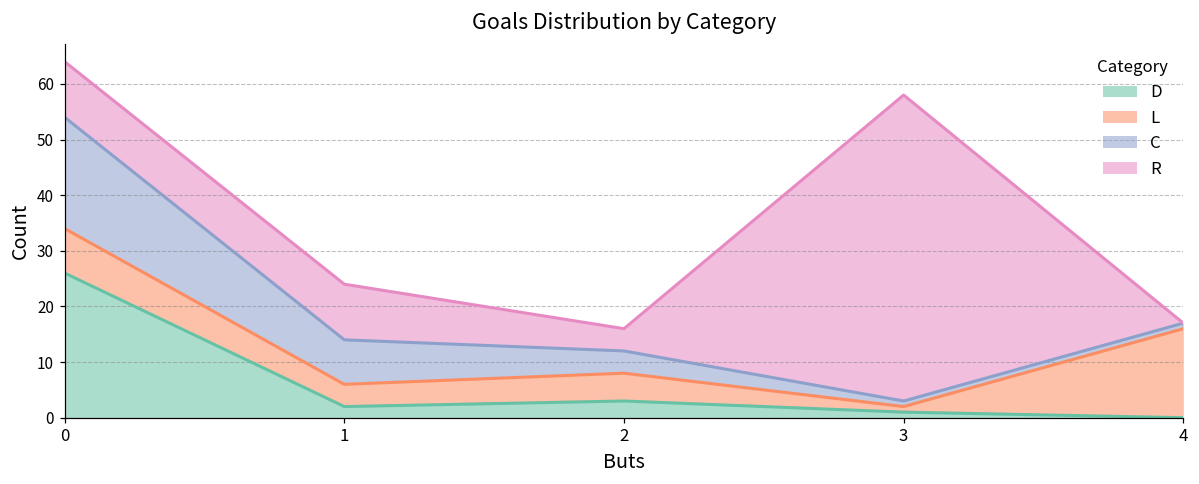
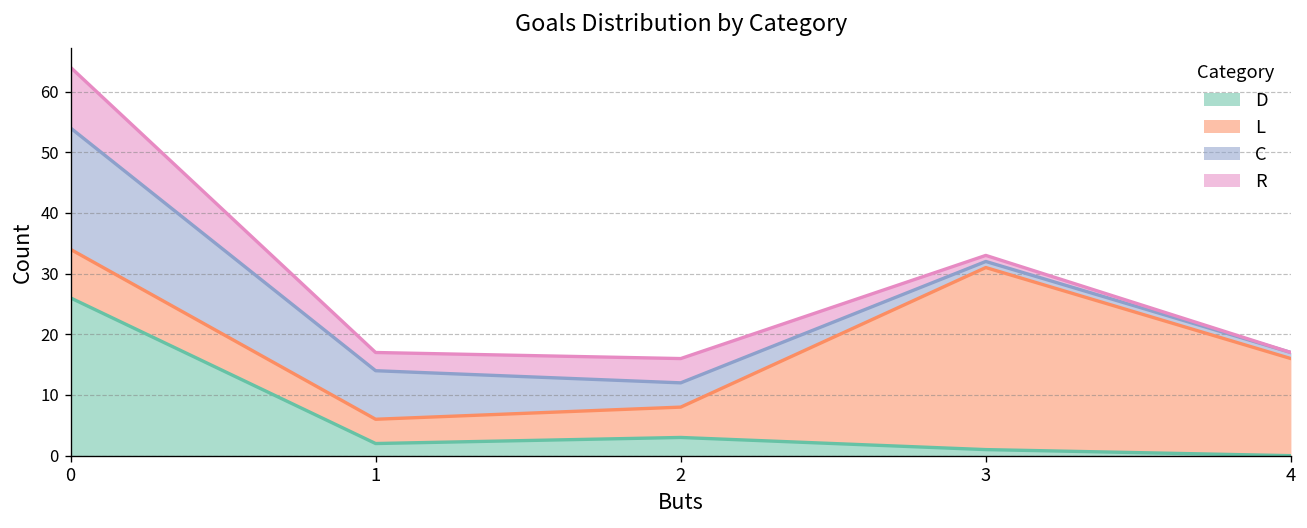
R, 1: 10 -> 3
L, 3: 1 -> 30
R, 3: 55 -> 1
